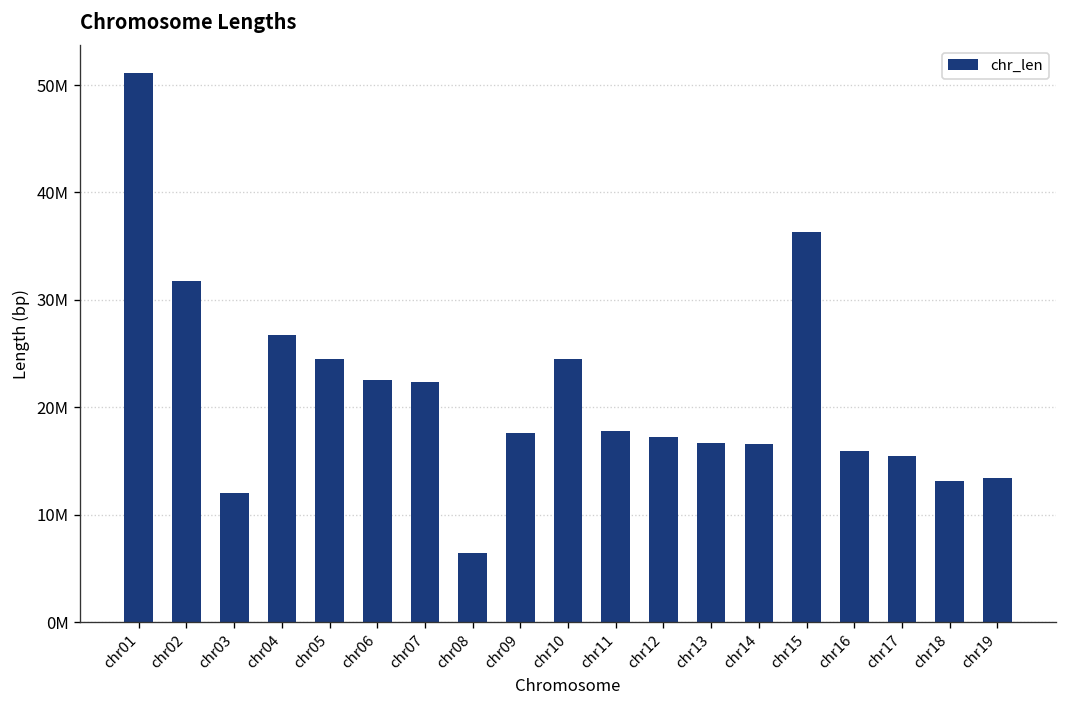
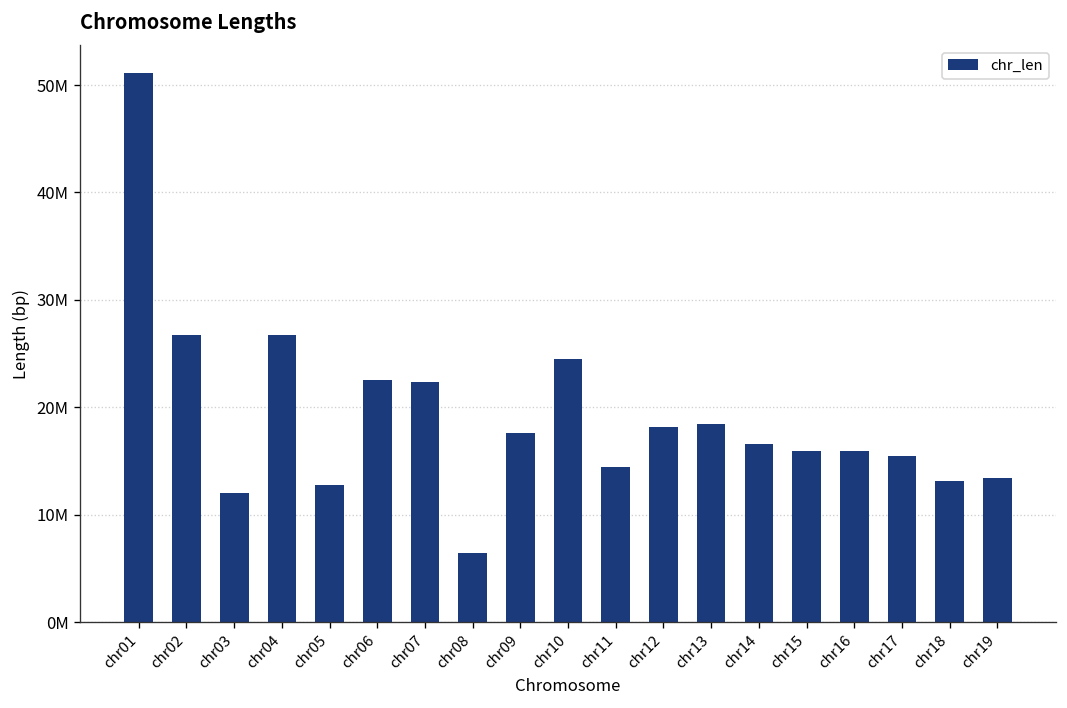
chr02: 32000000 -> 27000000
chr05: 24000000 -> 13000000
chr11: 18000000 -> 14000000
chr12: 17000000 -> 18000000
chr13: 17000000 -> 18000000
chr15: 36000000 -> 16000000
